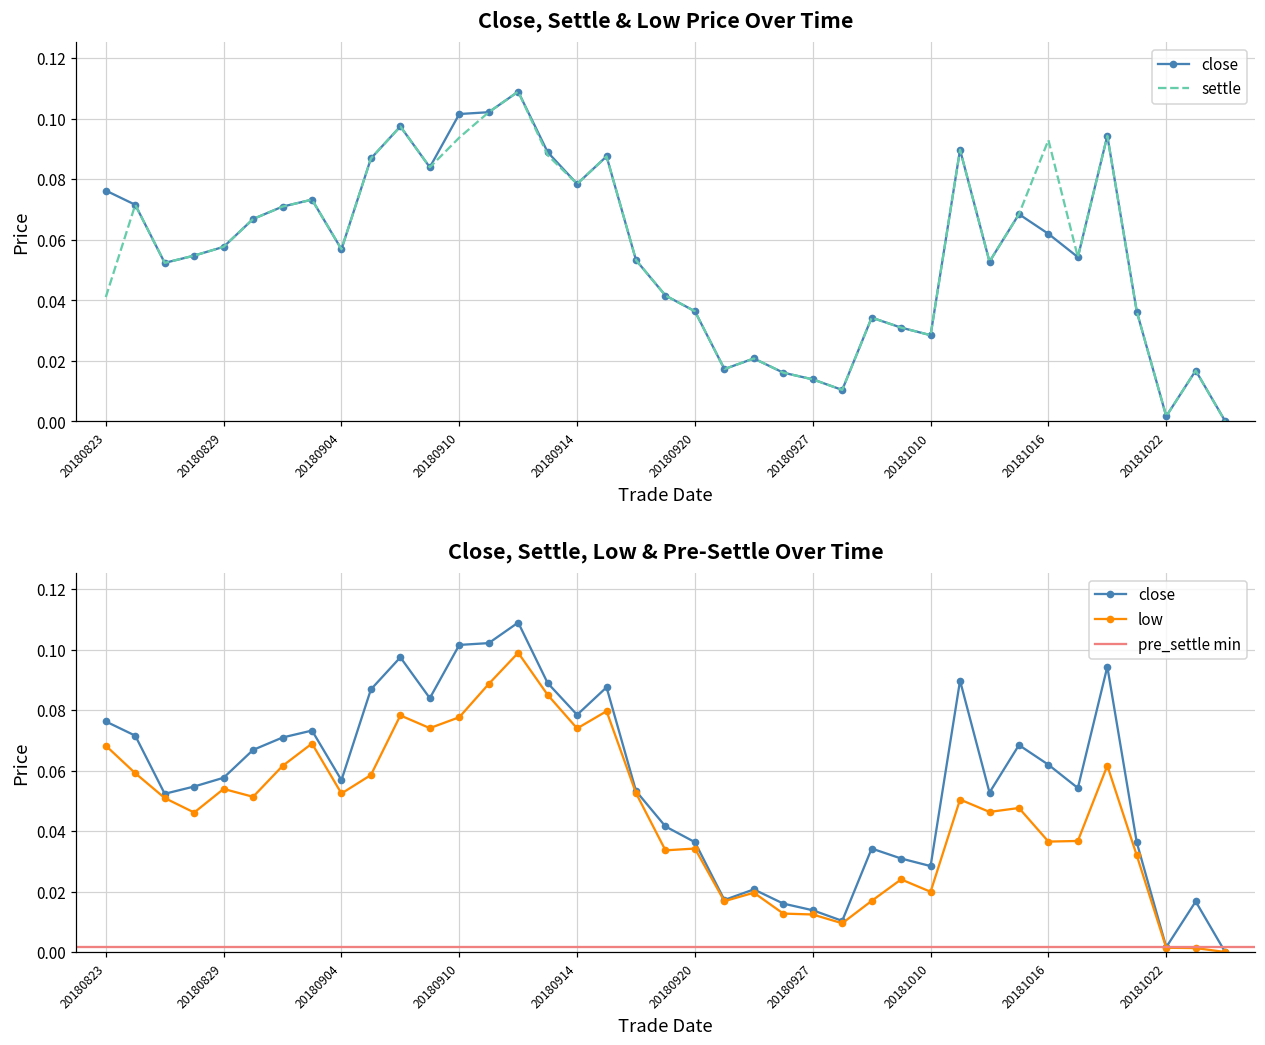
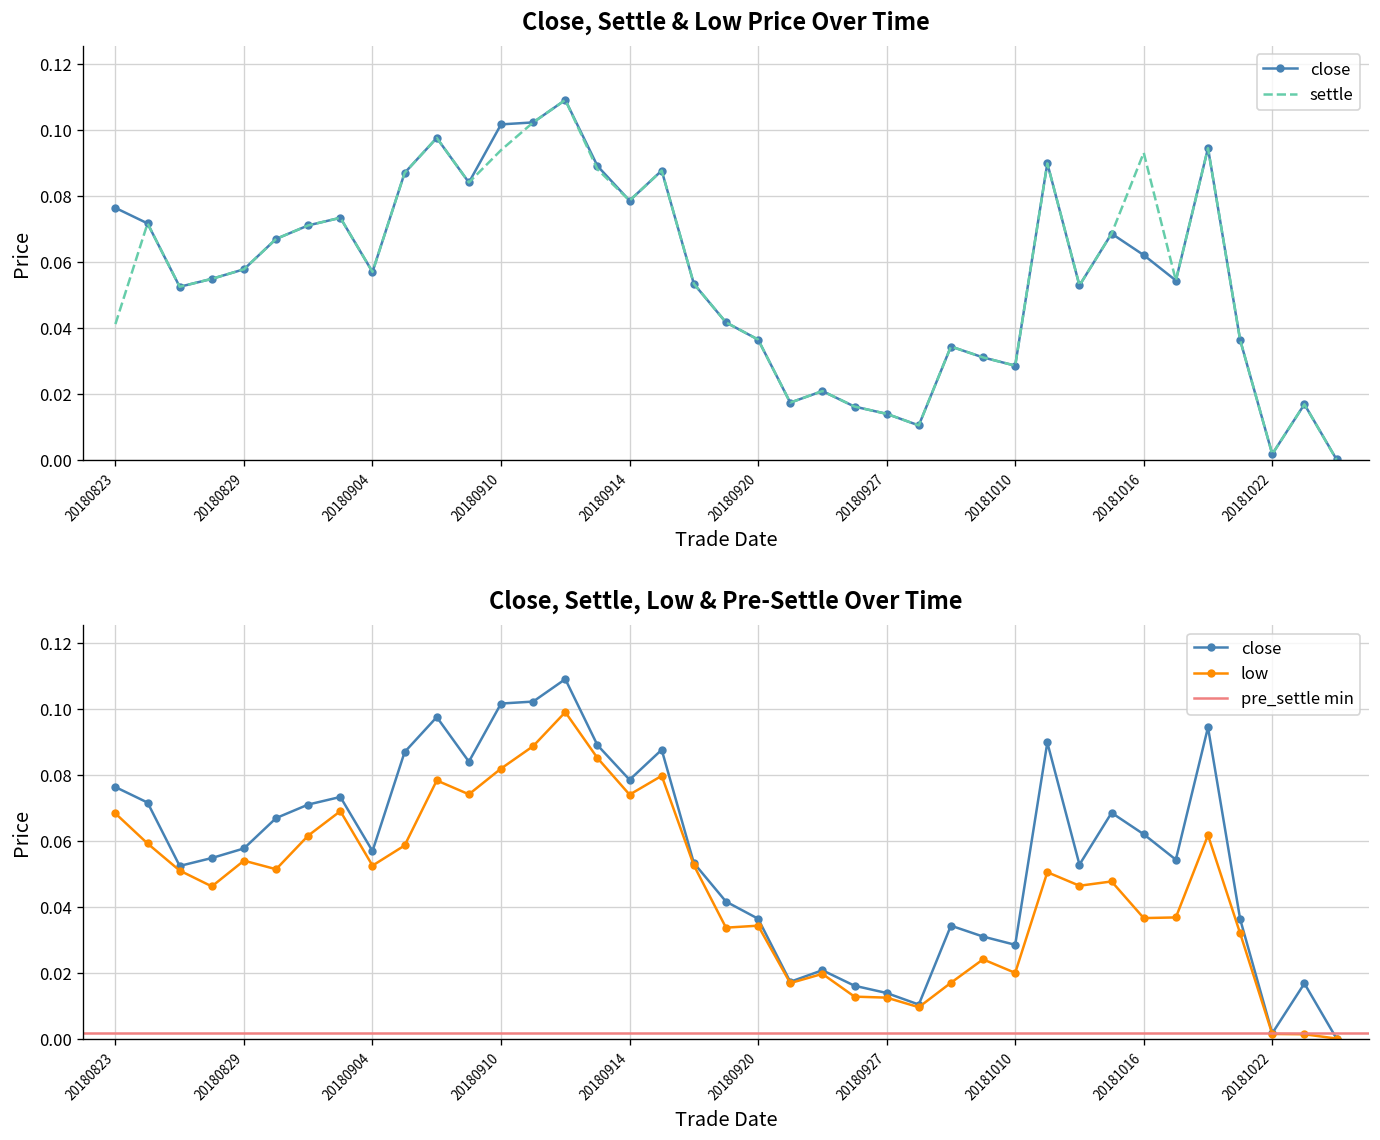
Close, Settle, Low & Pre-Settle Over Time, low, 20180910: 0.078 -> 0.082
